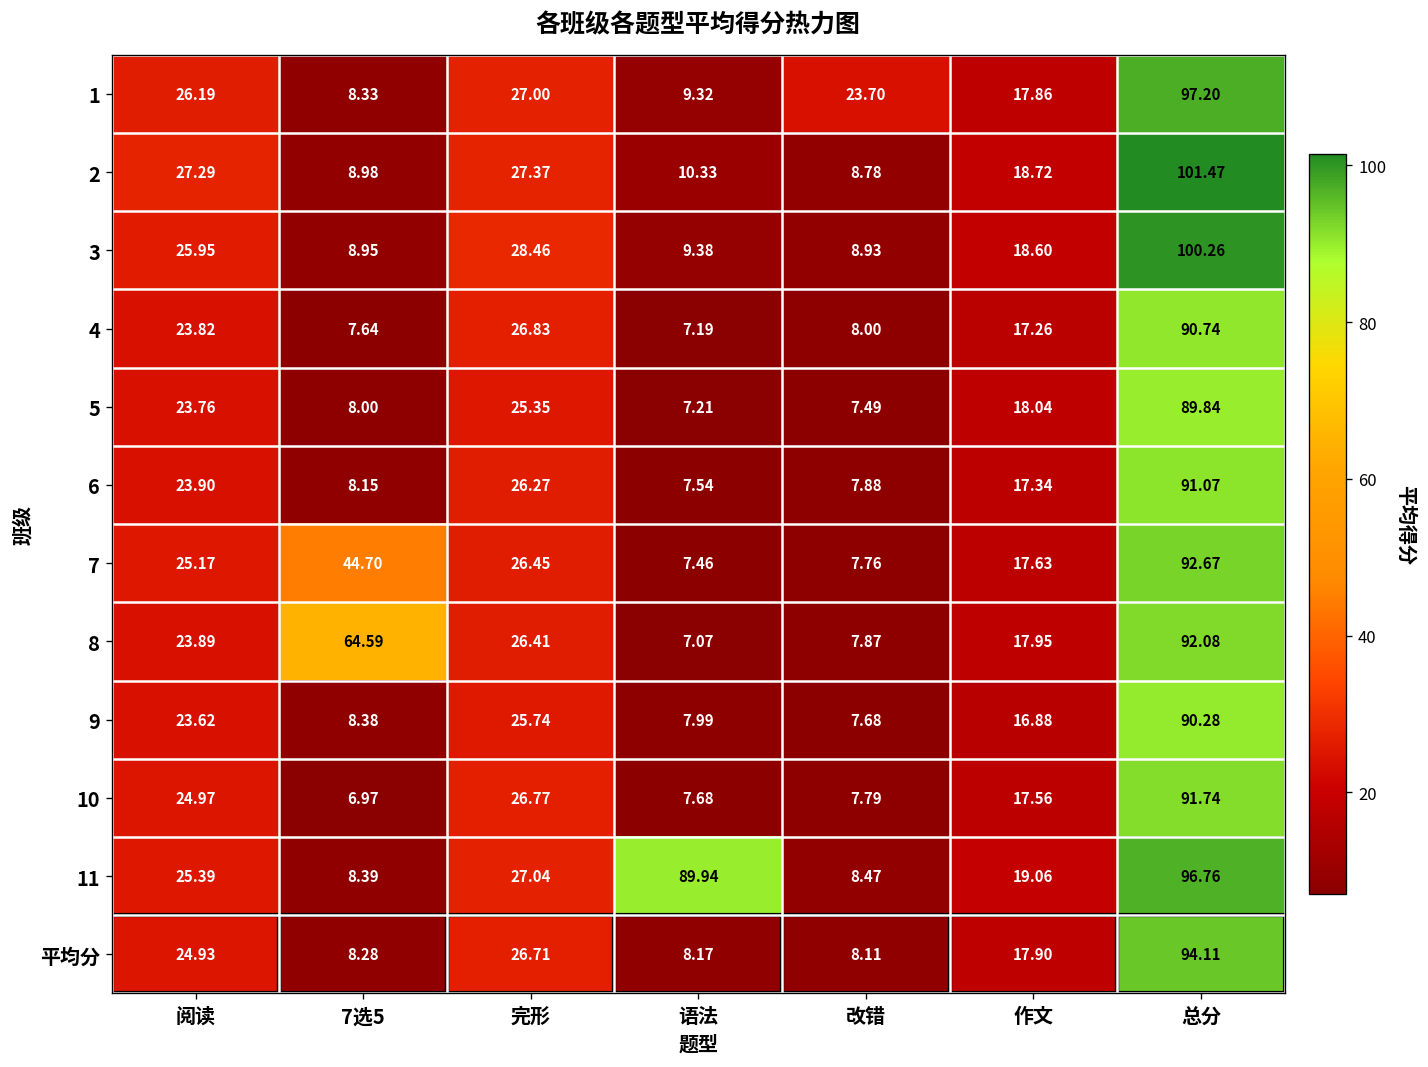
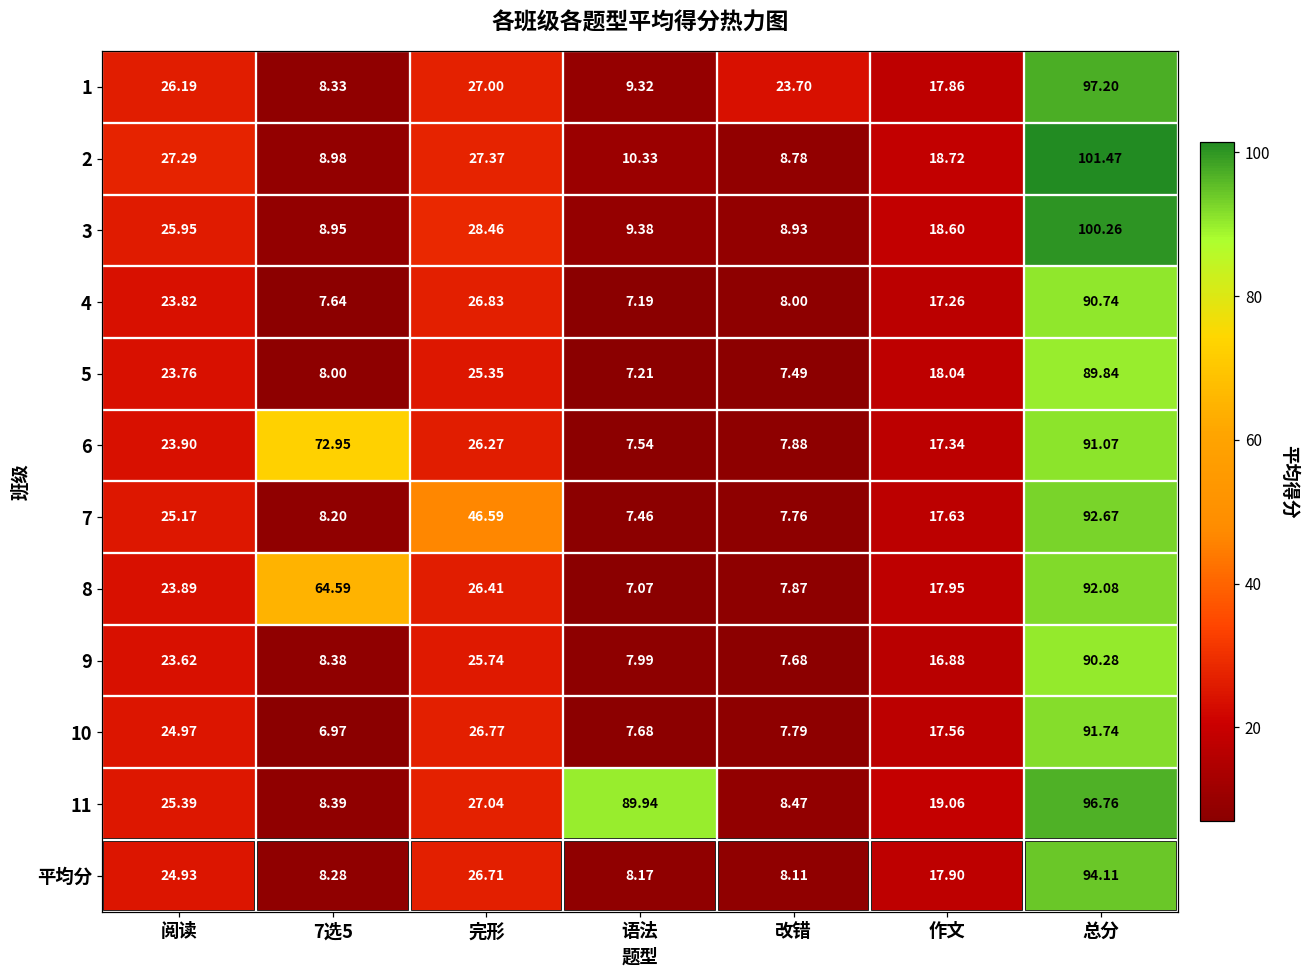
6, 7选5: 8.15 -> 72.95
7, 7选5: 44.70 -> 8.20
7, 完形: 26.45 -> 46.59
